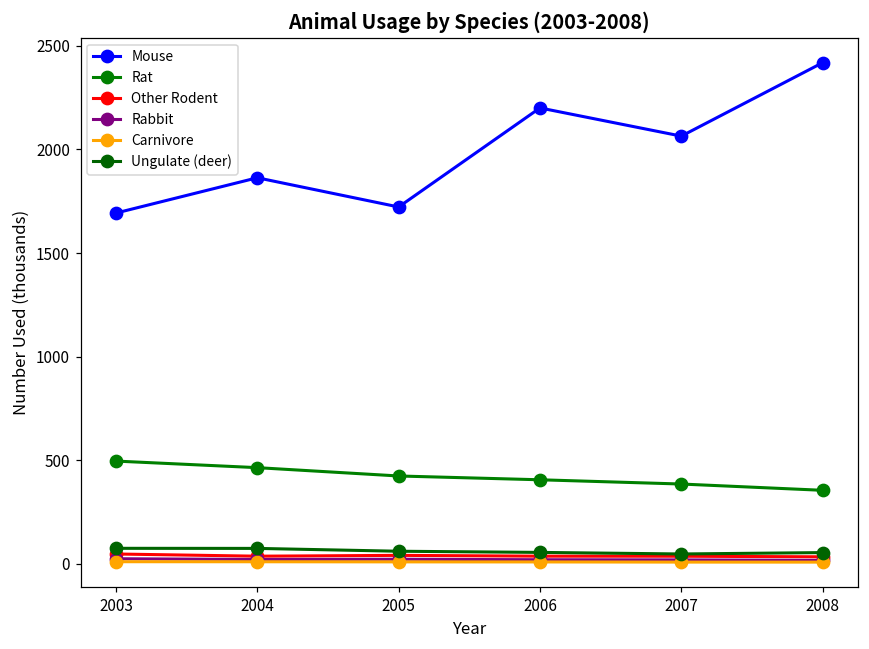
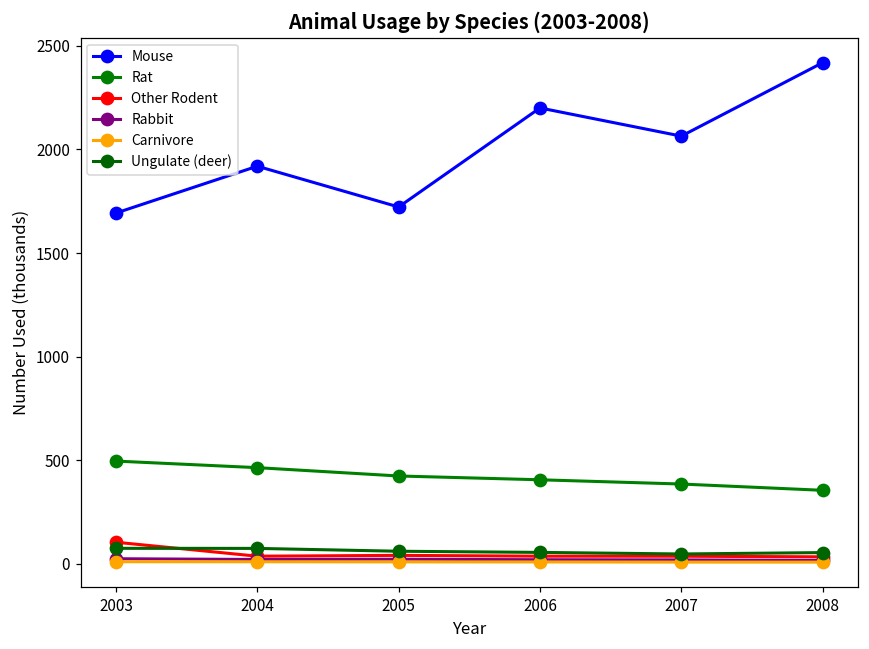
Other Rodent, 2003: 50 -> 100
Mouse, 2004: 1860 -> 1920
